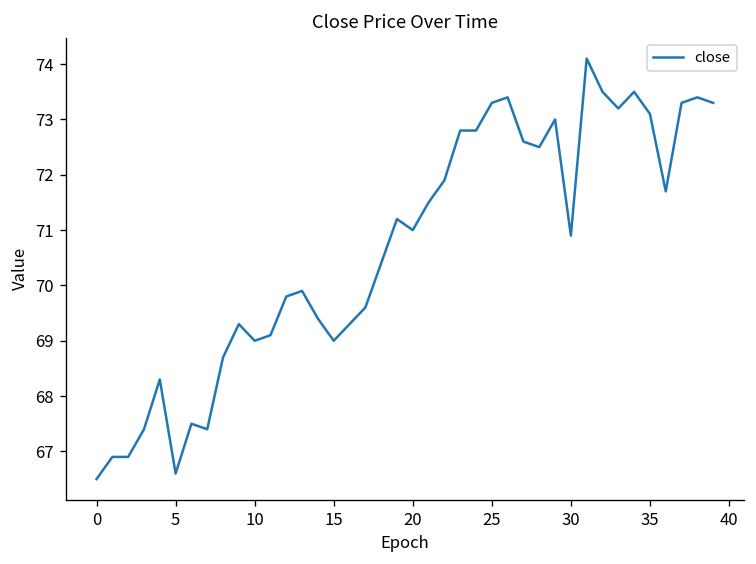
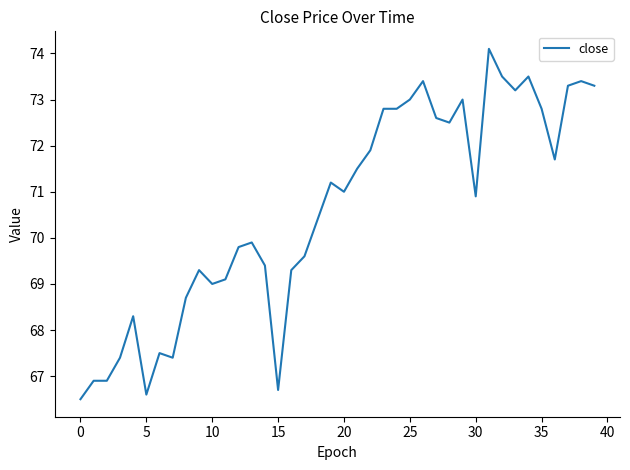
15: 69.0 -> 66.7
25: 73.3 -> 73.0
35: 73.1 -> 72.8
